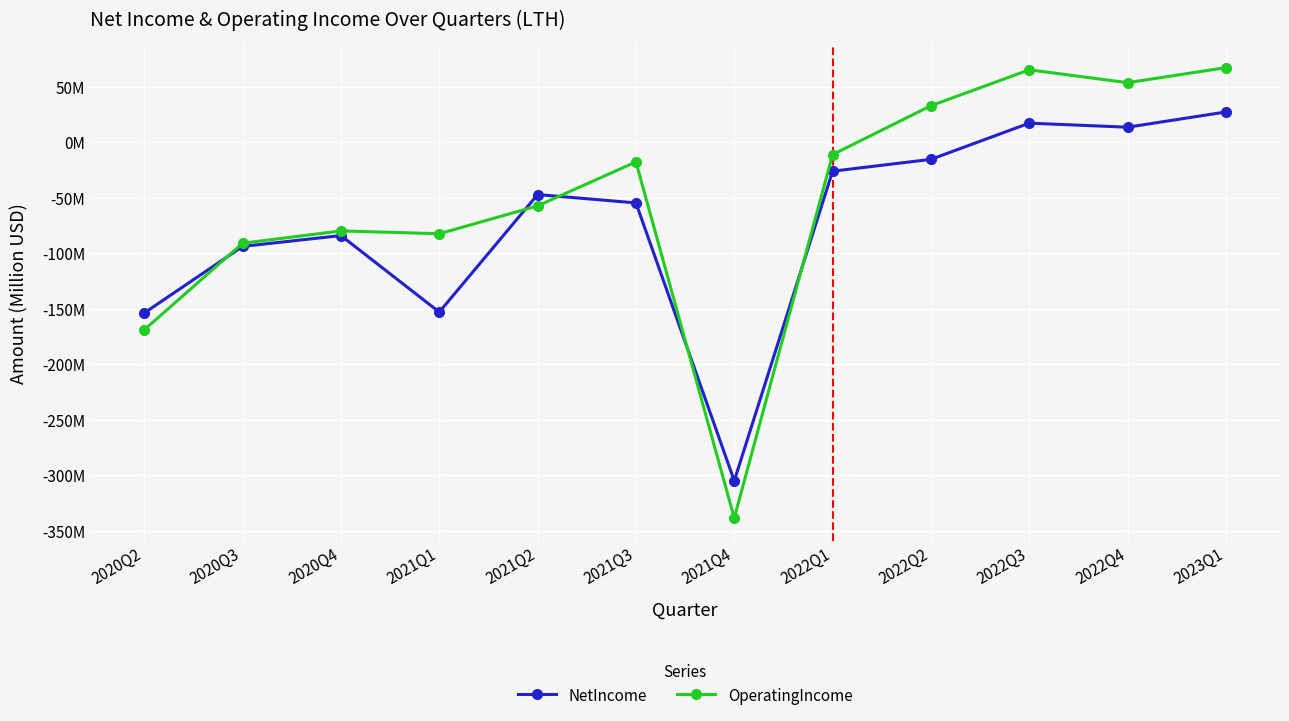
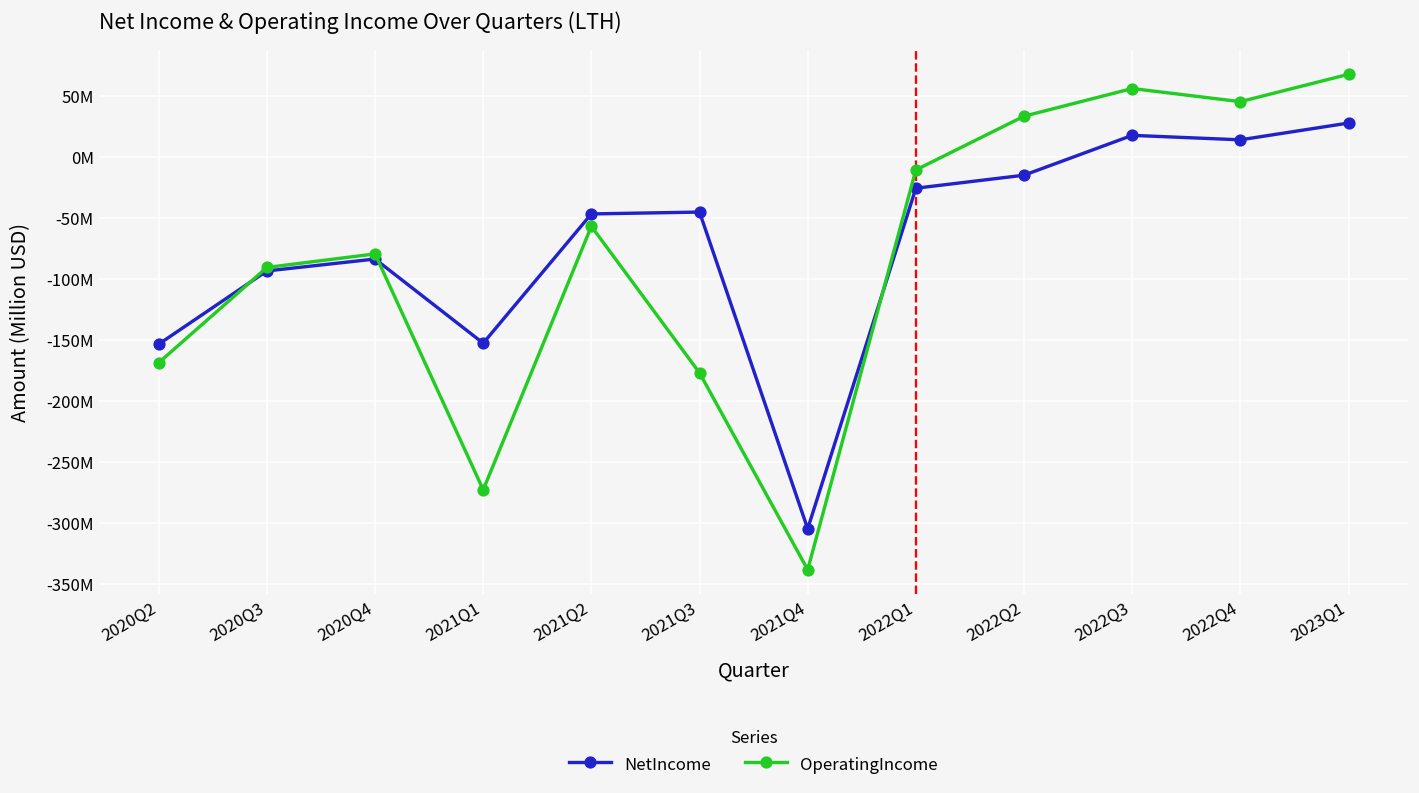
OperatingIncome, 2021Q1: -82000000 -> -273000000
NetIncome, 2021Q3: -54000000 -> -45000000
OperatingIncome, 2021Q3: -18000000 -> -177000000
OperatingIncome, 2022Q3: 65000000 -> 56000000
OperatingIncome, 2022Q4: 54000000 -> 45000000
